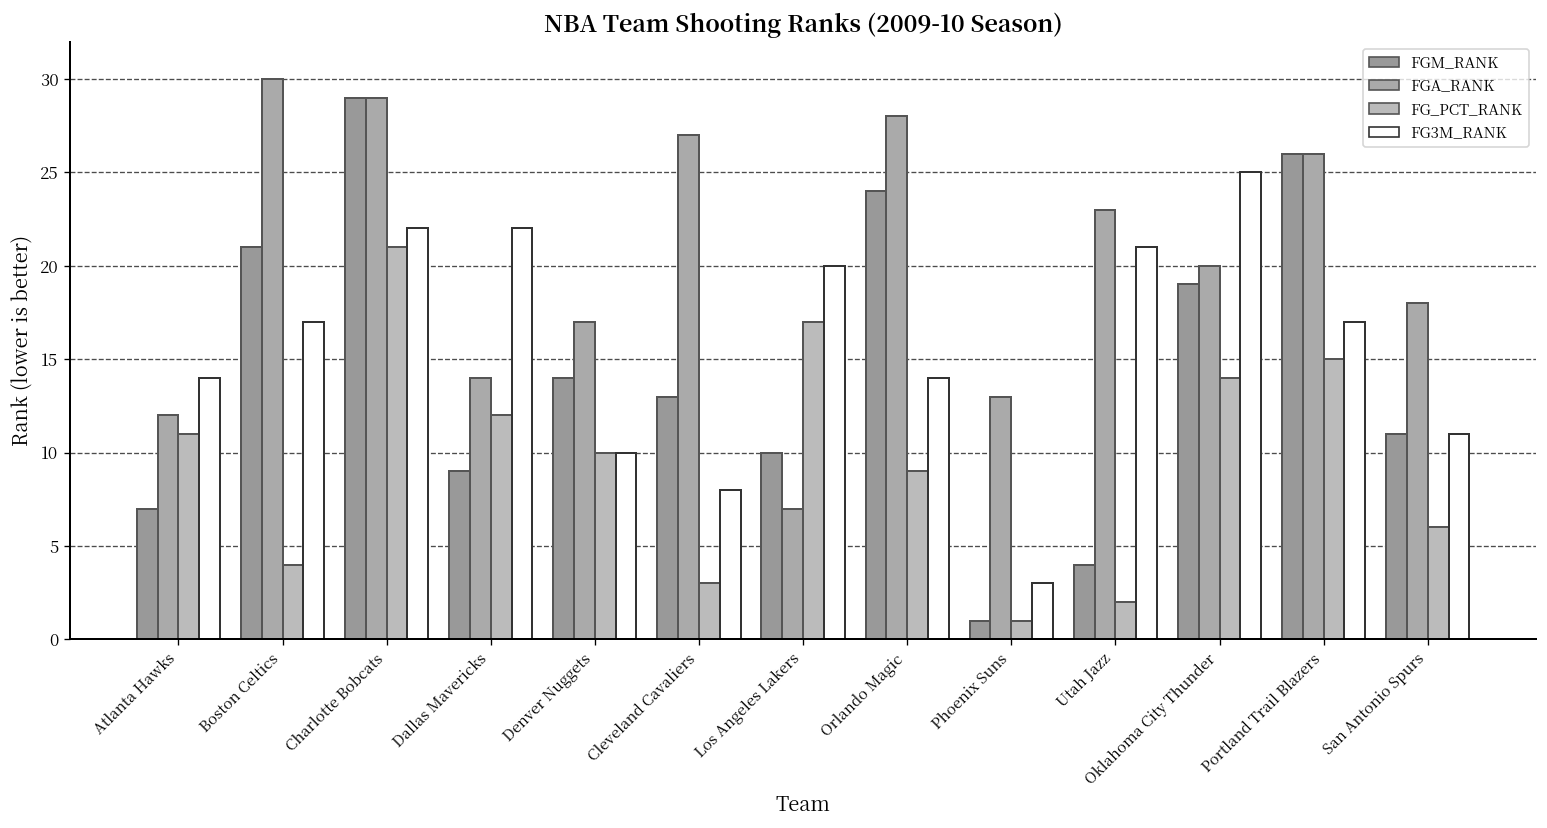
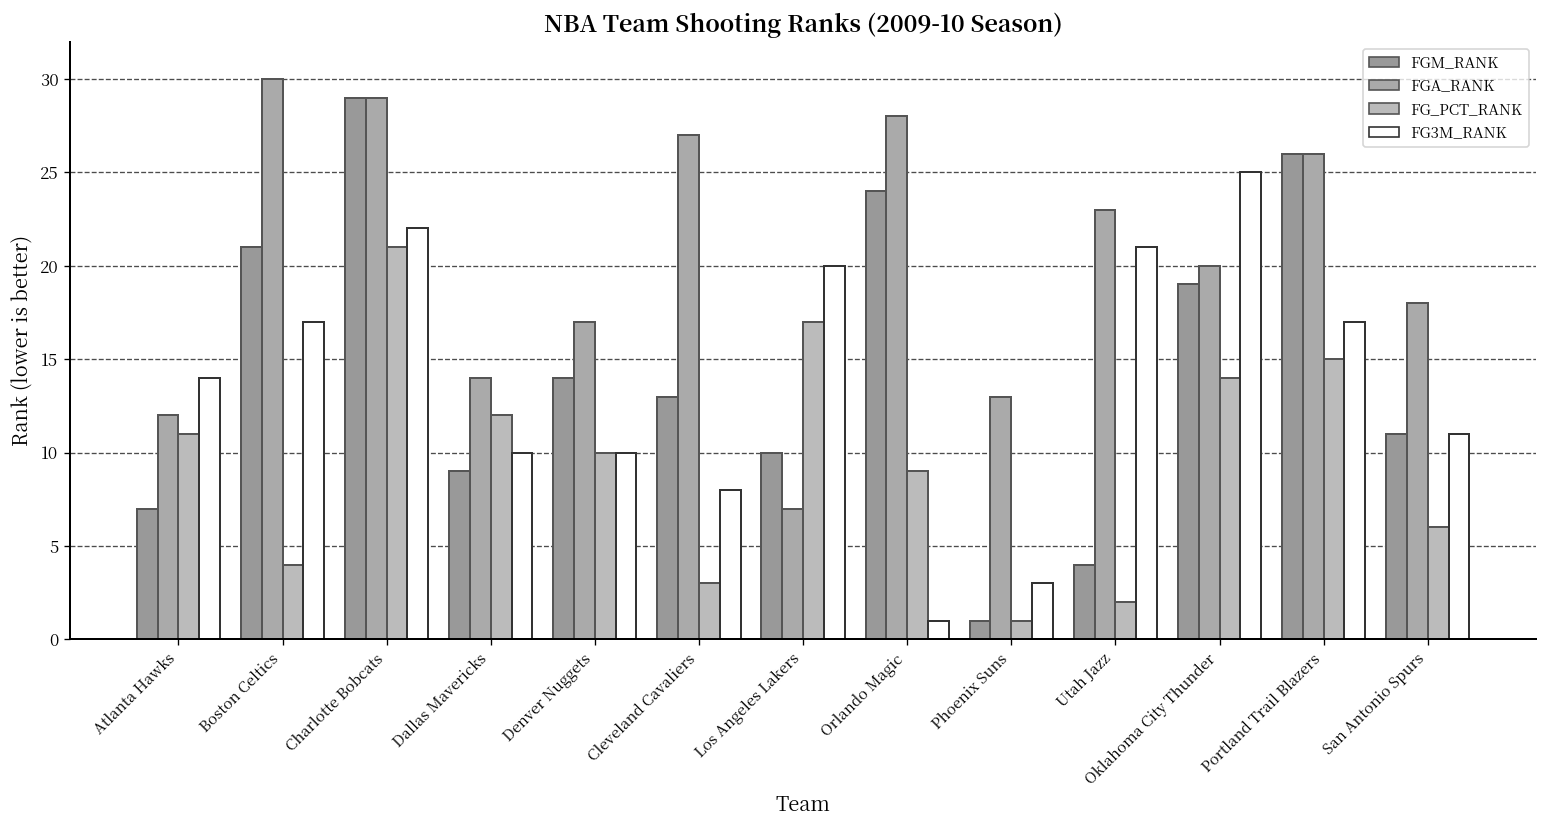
FG3M_RANK, Dallas Mavericks: 22 -> 10
FG3M_RANK, Orlando Magic: 14 -> 1
